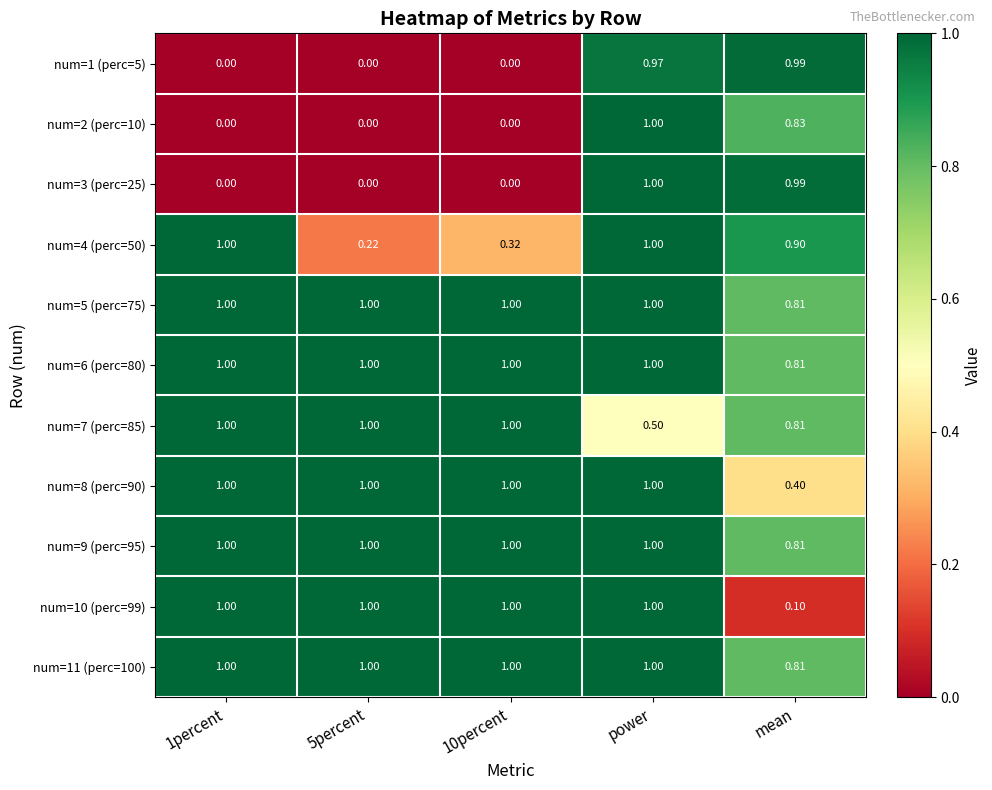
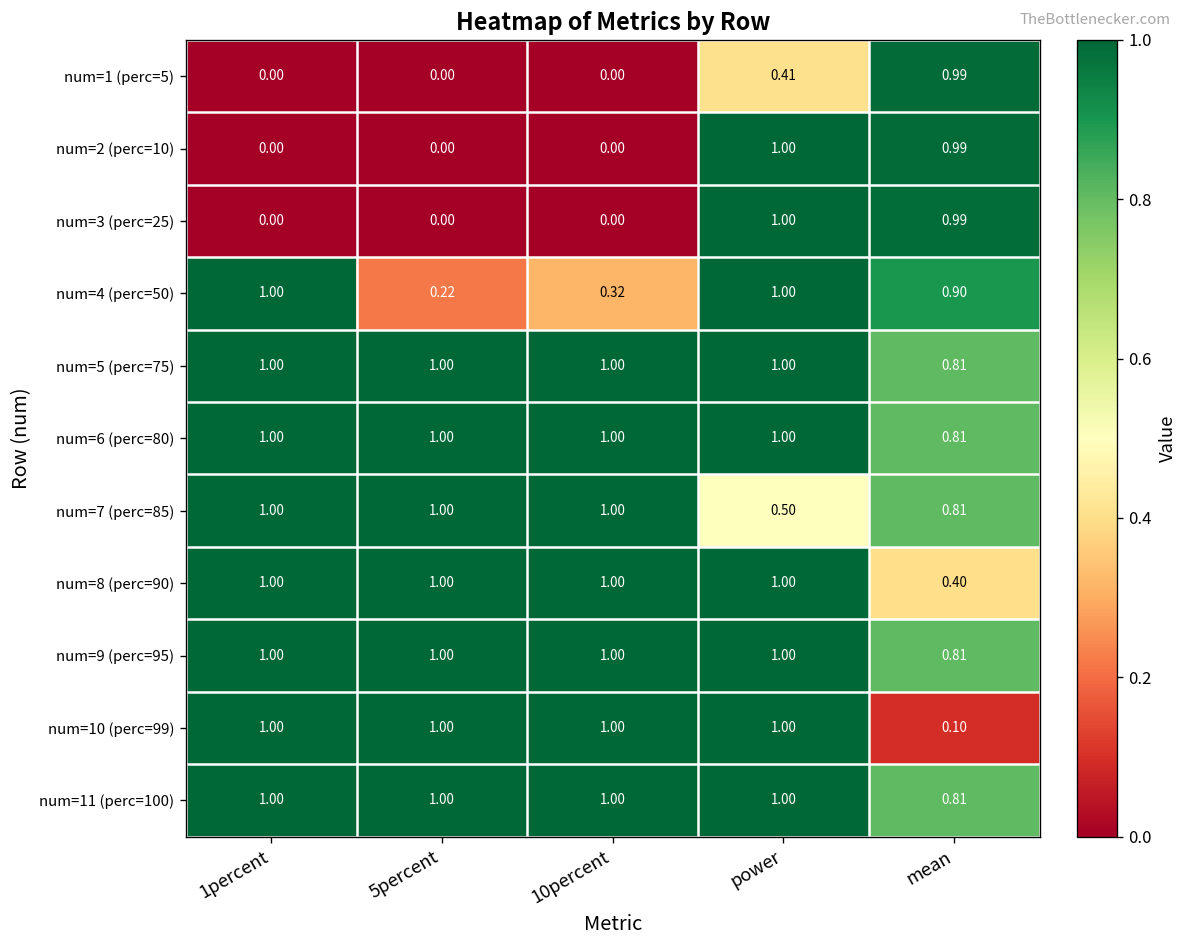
num=1 (perc=5), power: 0.97 -> 0.41
num=2 (perc=10), mean: 0.83 -> 0.99
